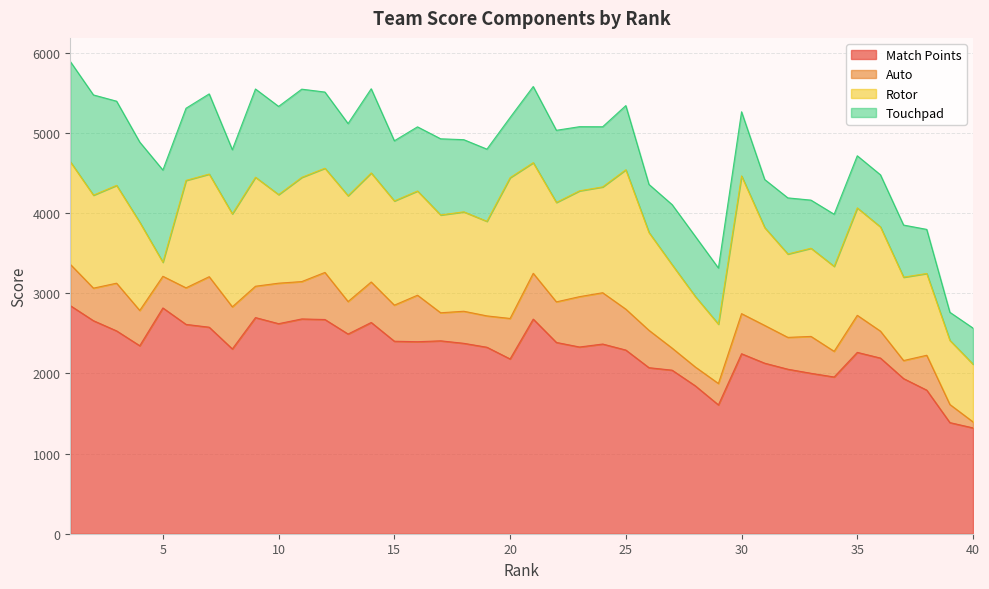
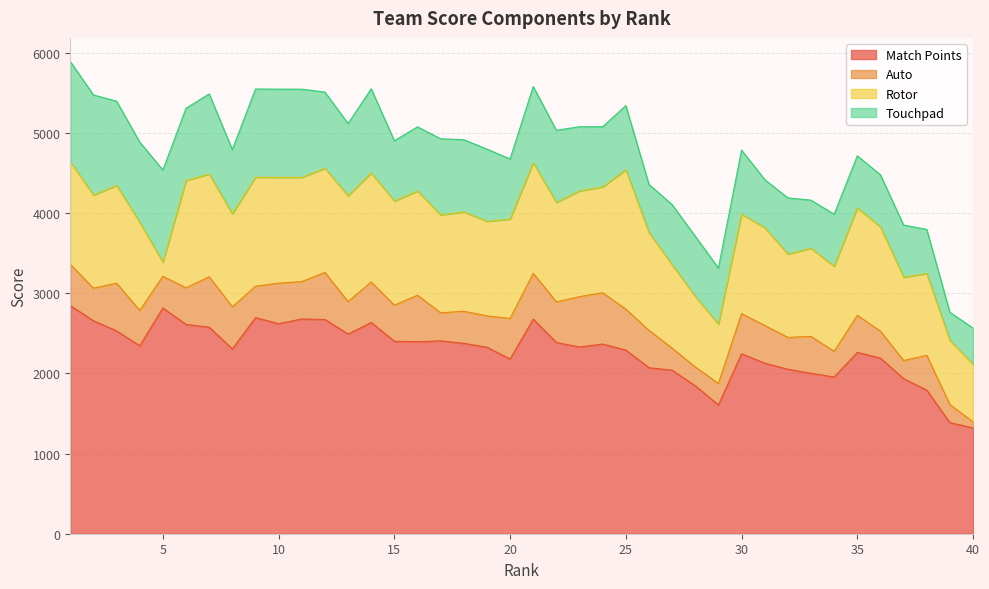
Rotor, 10: 1100 -> 1300
Rotor, 20: 1800 -> 1200
Rotor, 30: 1700 -> 1200
